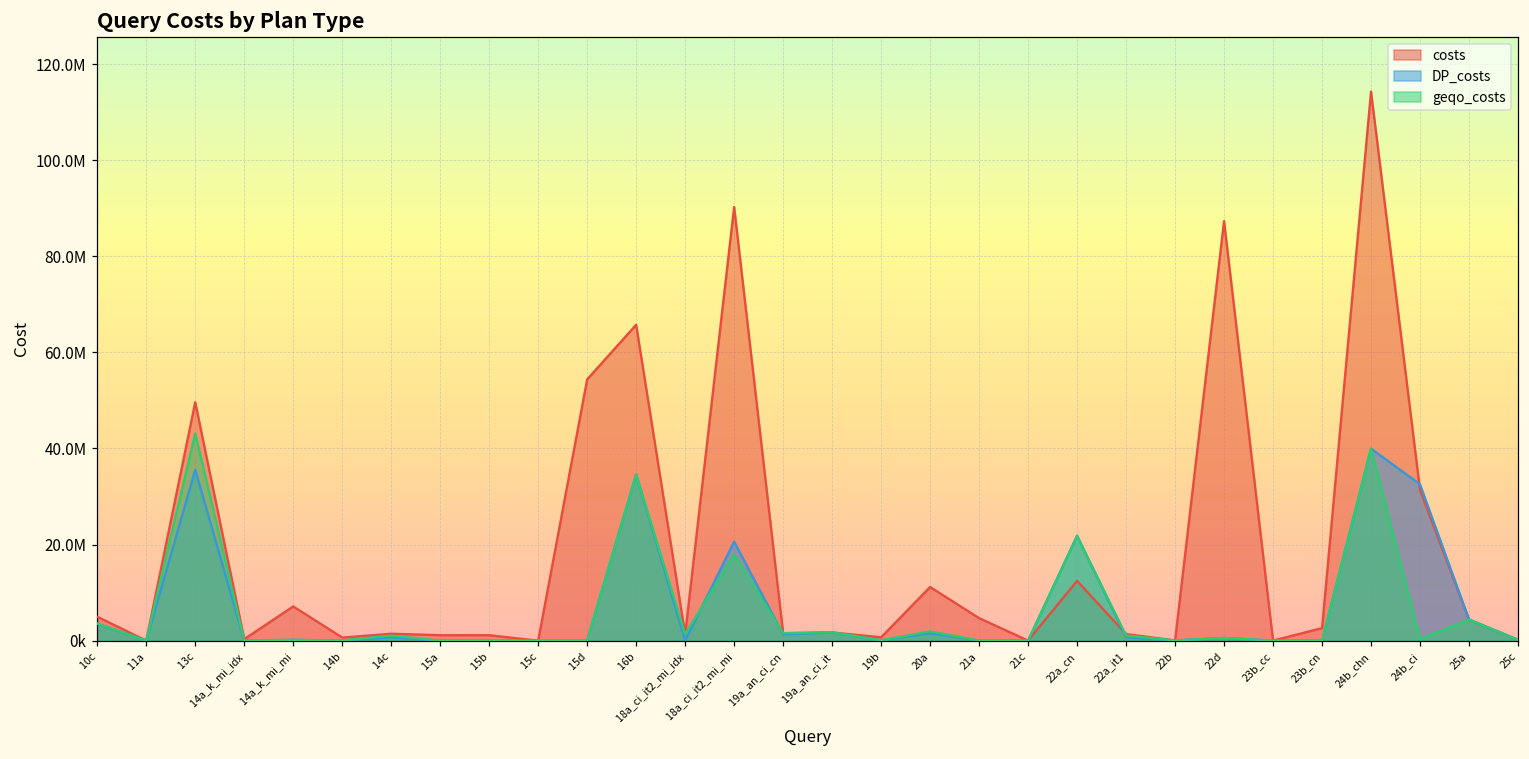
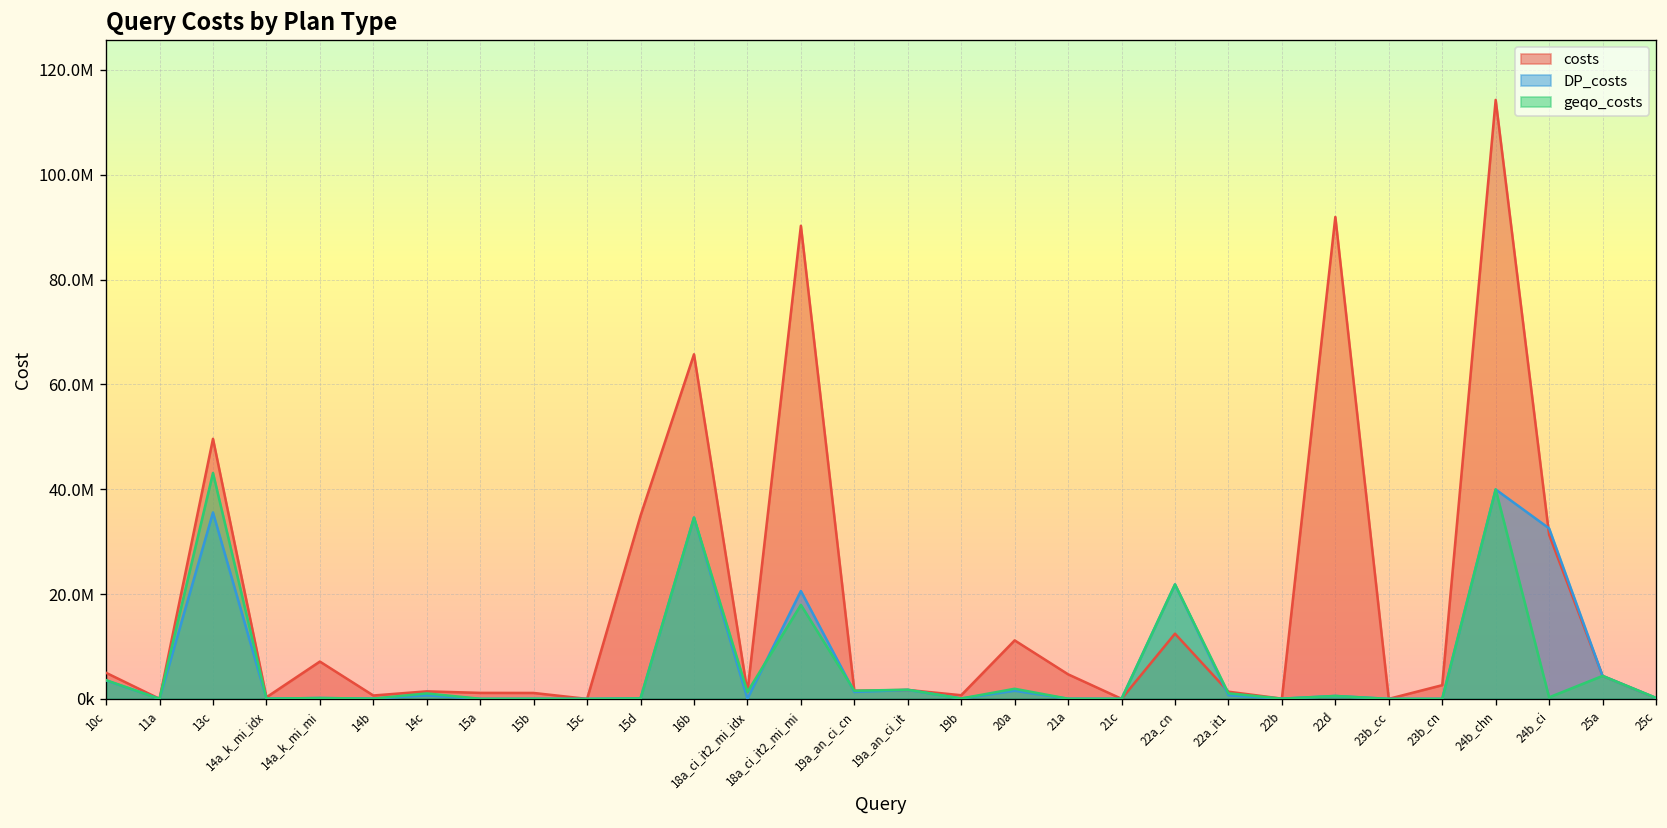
costs, 15d: 54000000 -> 35000000
costs, 22d: 87000000 -> 92000000
